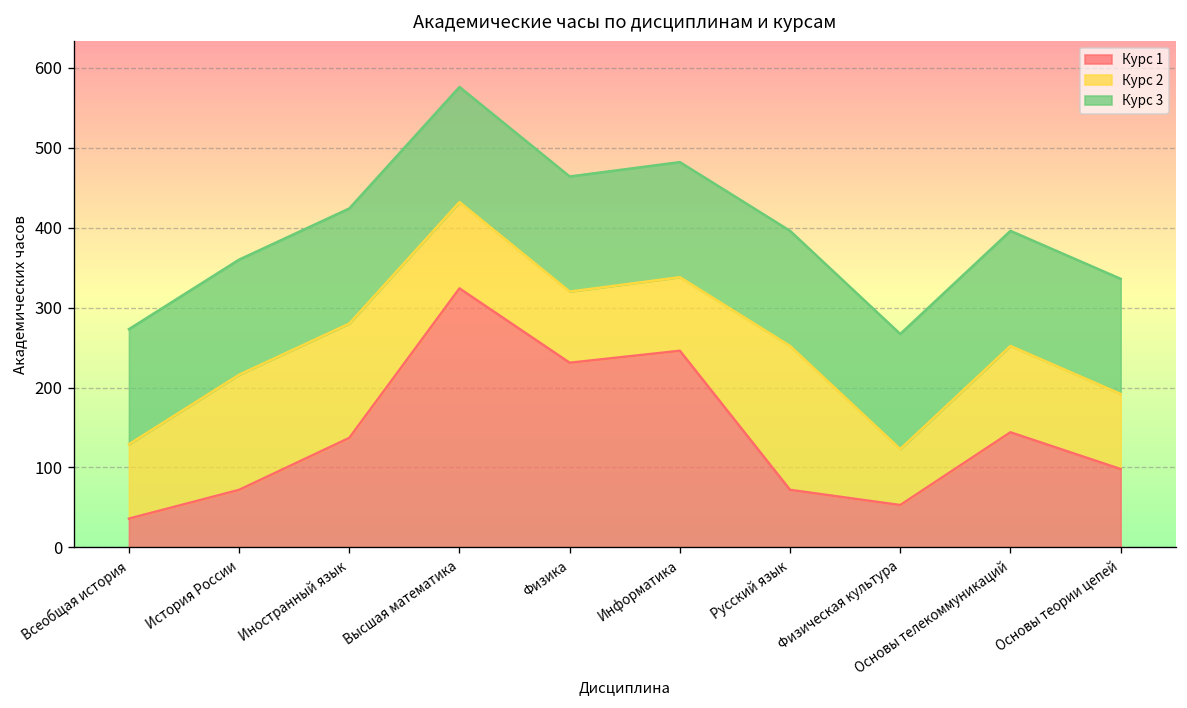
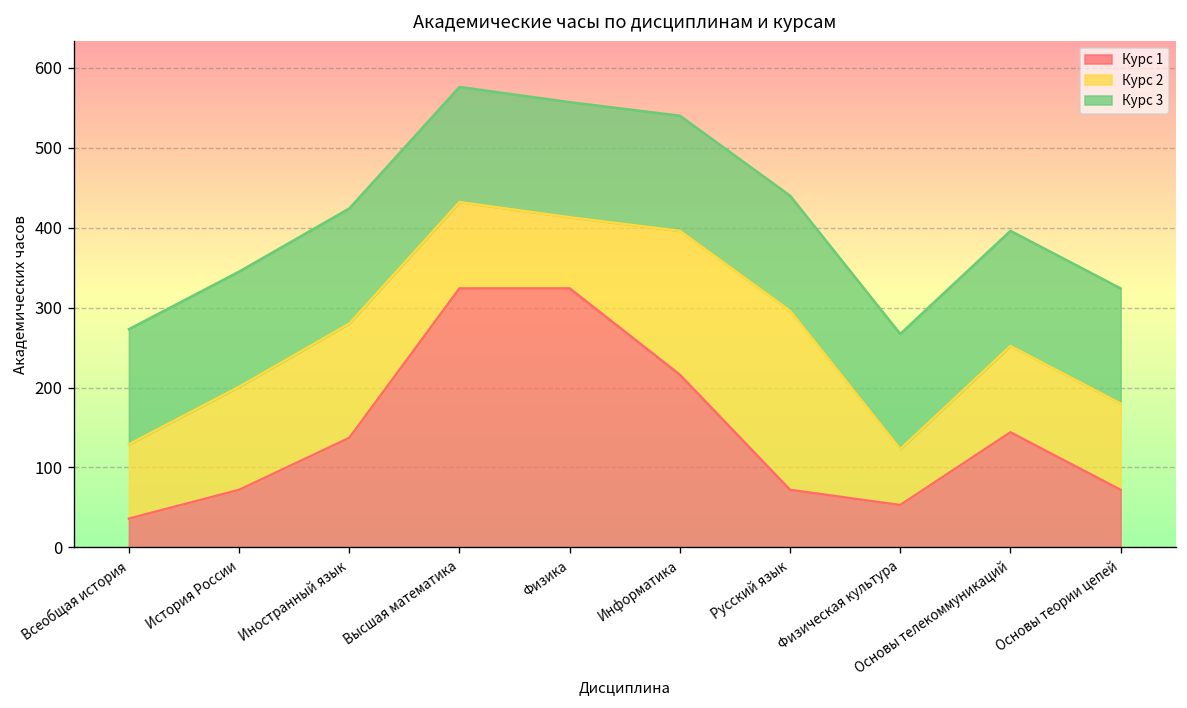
Курс 2, История России: 140 -> 130
Курс 1, Физика: 230 -> 320
Курс 1, Информатика: 250 -> 220
Курс 2, Информатика: 90 -> 180
Курс 2, Русский язык: 180 -> 220
Курс 1, Основы теории цепей: 100 -> 70
Курс 2, Основы теории цепей: 90 -> 110
